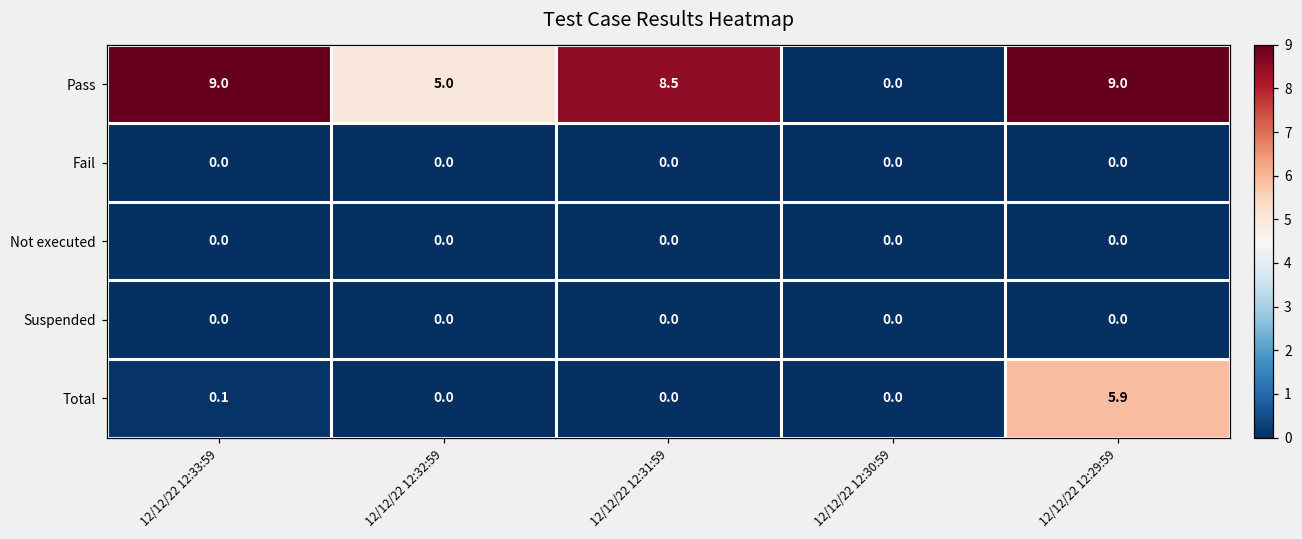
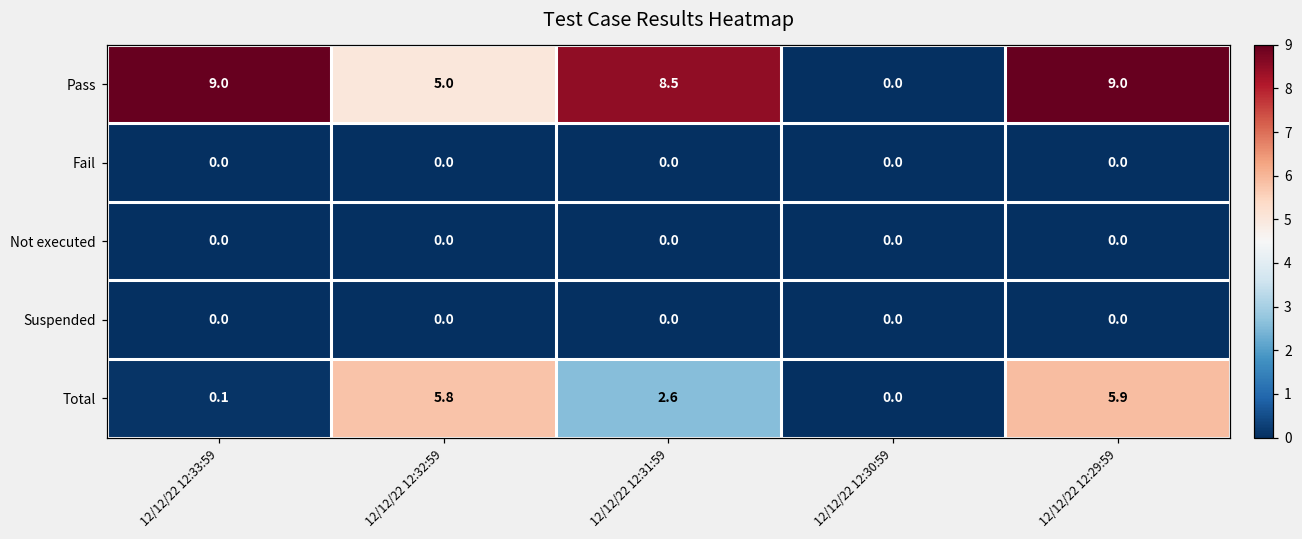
Total, 12/12/22 12:32:59: 0.0 -> 5.8
Total, 12/12/22 12:31:59: 0.0 -> 2.6
